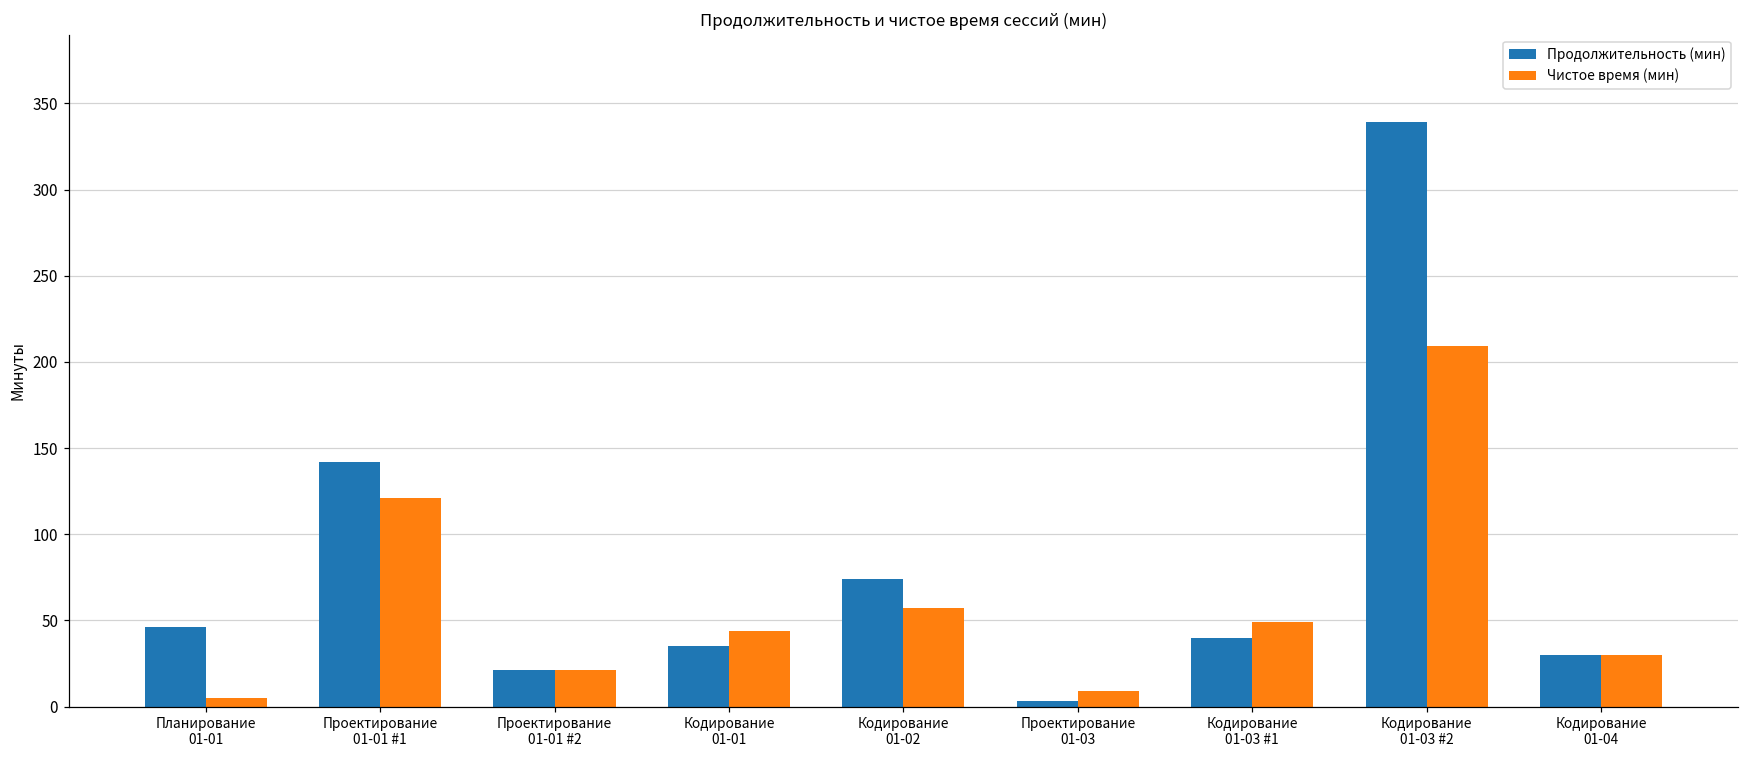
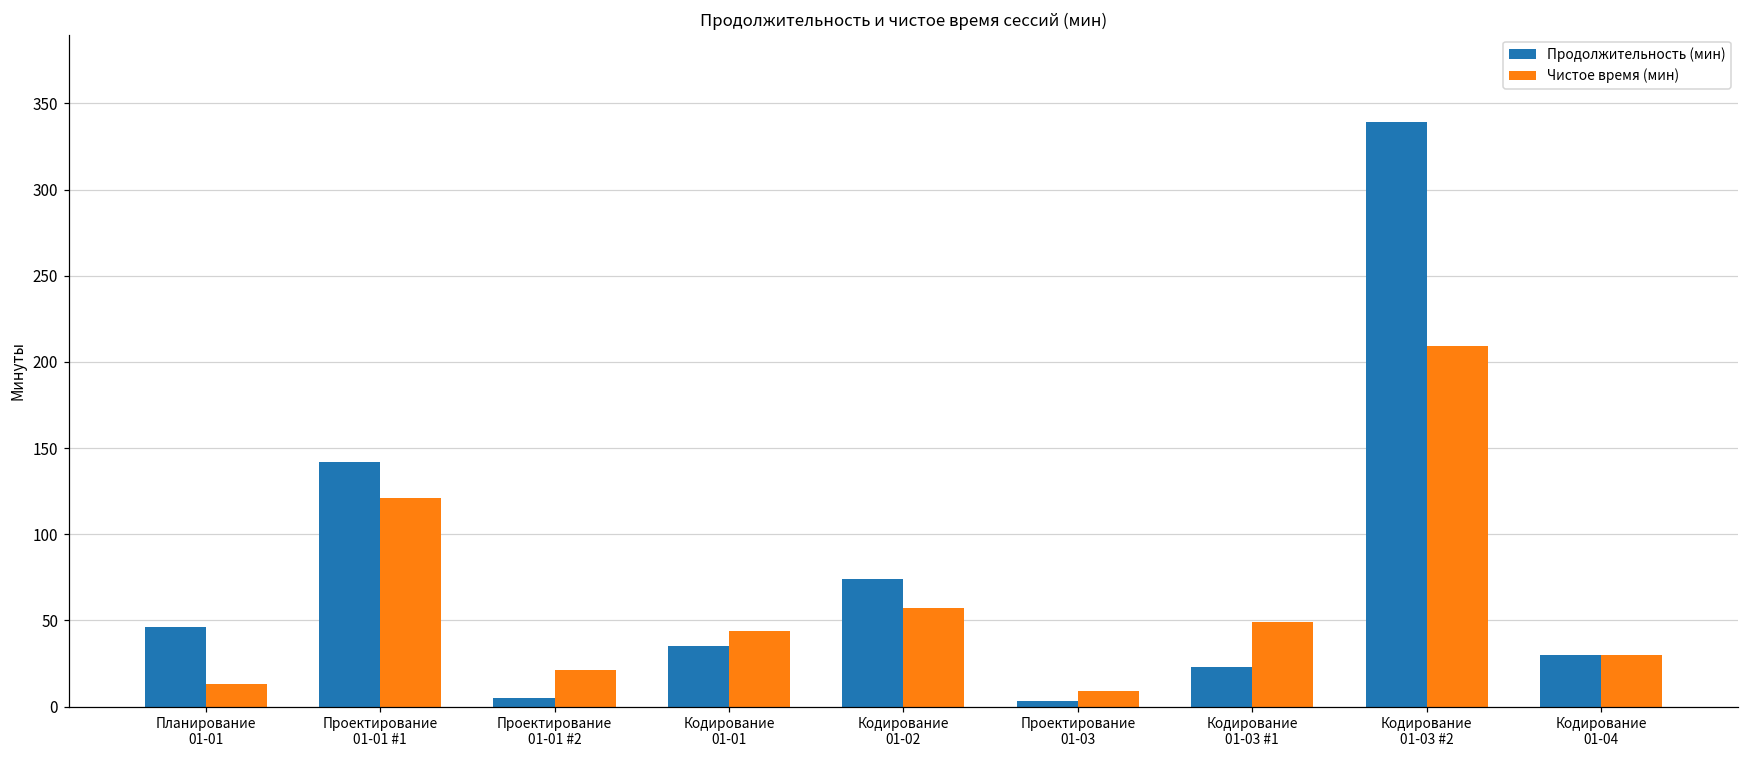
Чистое время (мин), Планирование 01-01: 5 -> 13
Продолжительность (мин), Проектирование 01-01 #2: 21 -> 5
Продолжительность (мин), Кодирование 01-03 #1: 40 -> 23
